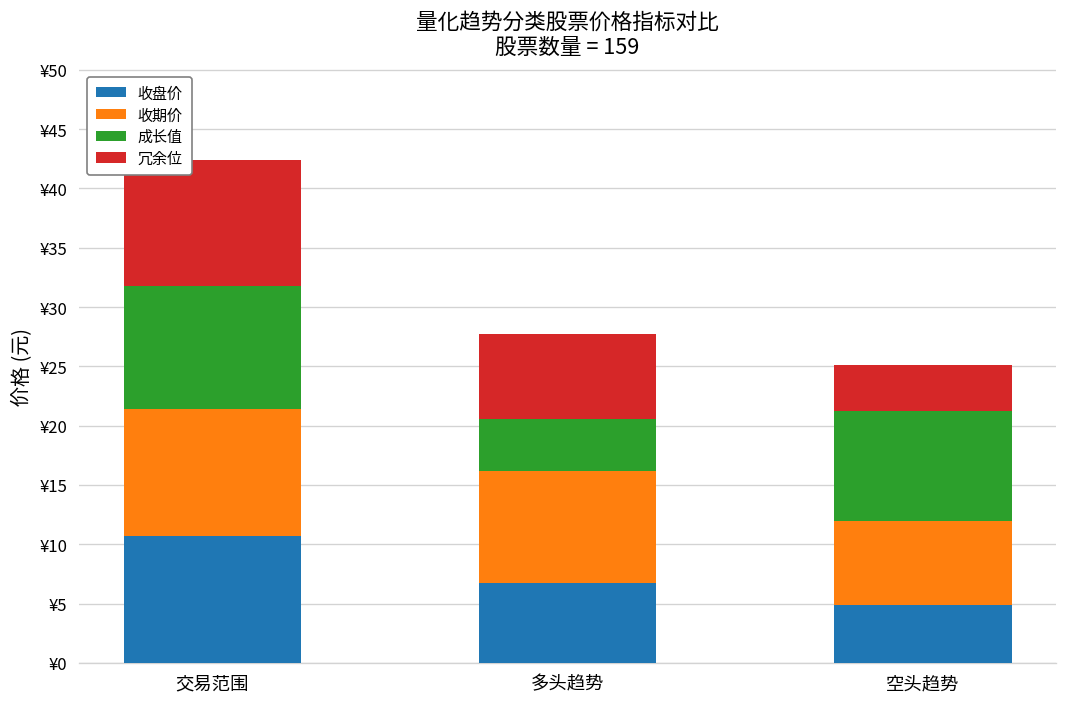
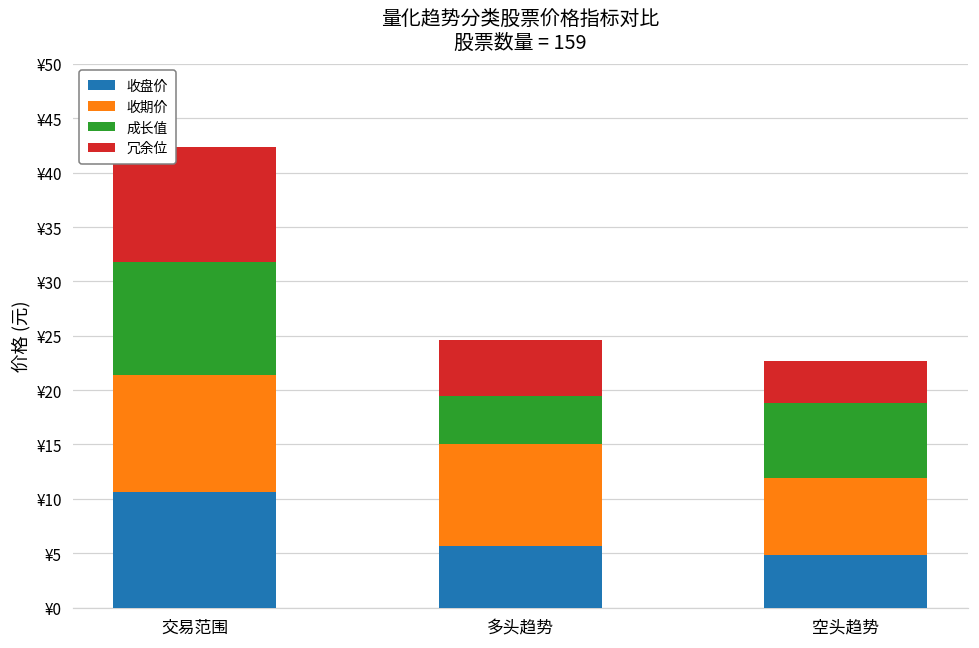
收盘价, 多头趋势: ¥7 -> ¥6
冗余位, 多头趋势: ¥7 -> ¥5
成长值, 空头趋势: ¥9 -> ¥7
